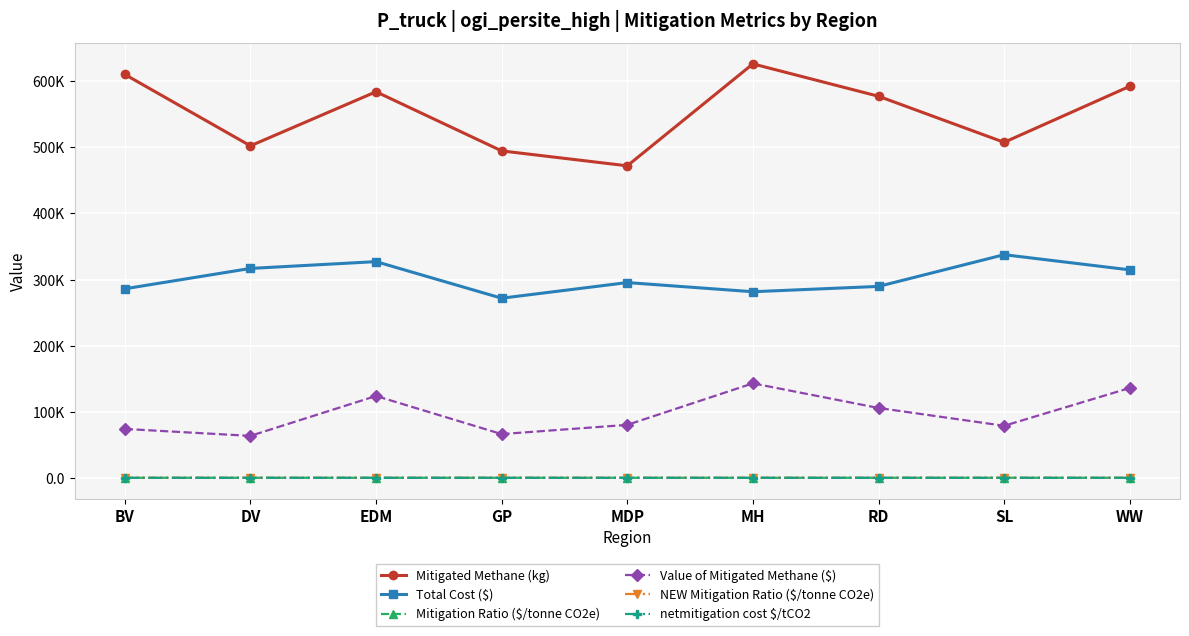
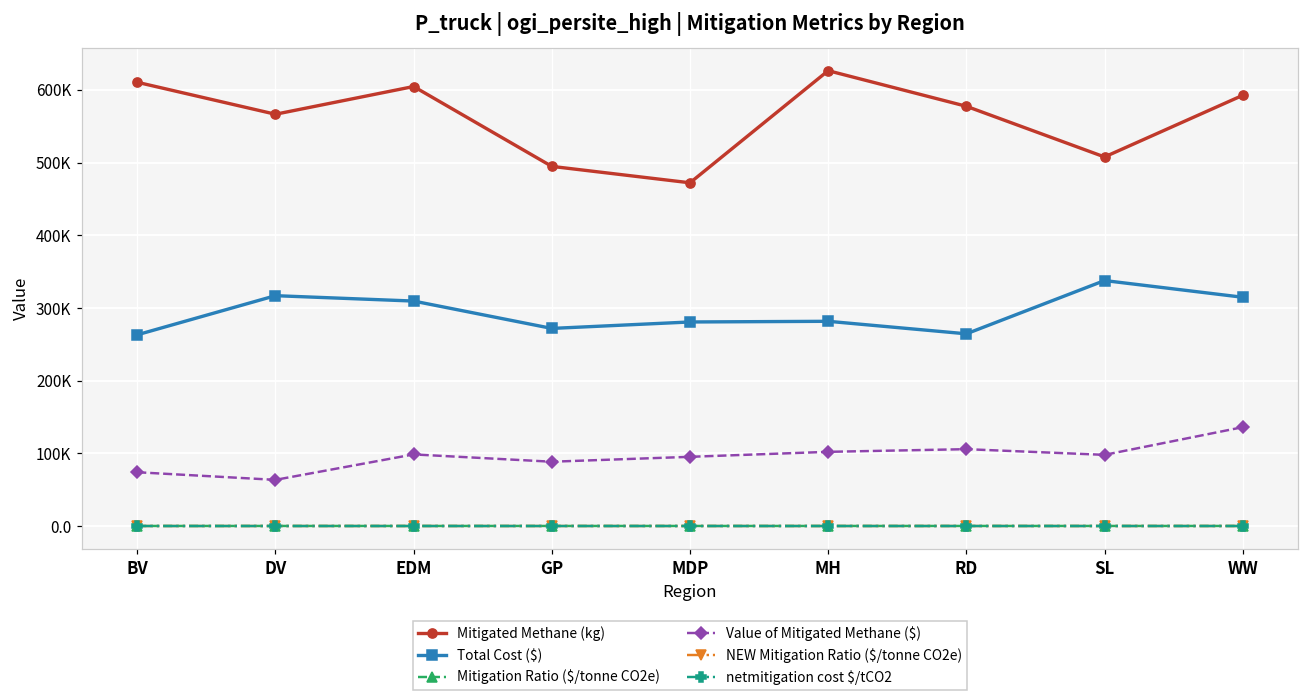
Total Cost ($), BV: 290000 -> 260000
Mitigated Methane (kg), DV: 500000 -> 570000
Mitigated Methane (kg), EDM: 580000 -> 600000
Total Cost ($), EDM: 330000 -> 310000
Value of Mitigated Methane ($), EDM: 120000 -> 100000
Value of Mitigated Methane ($), GP: 70000 -> 90000
Total Cost ($), MDP: 300000 -> 280000
Value of Mitigated Methane ($), MDP: 80000 -> 100000
Value of Mitigated Methane ($), MH: 140000 -> 100000
Total Cost ($), RD: 290000 -> 260000
Value of Mitigated Methane ($), SL: 80000 -> 100000
